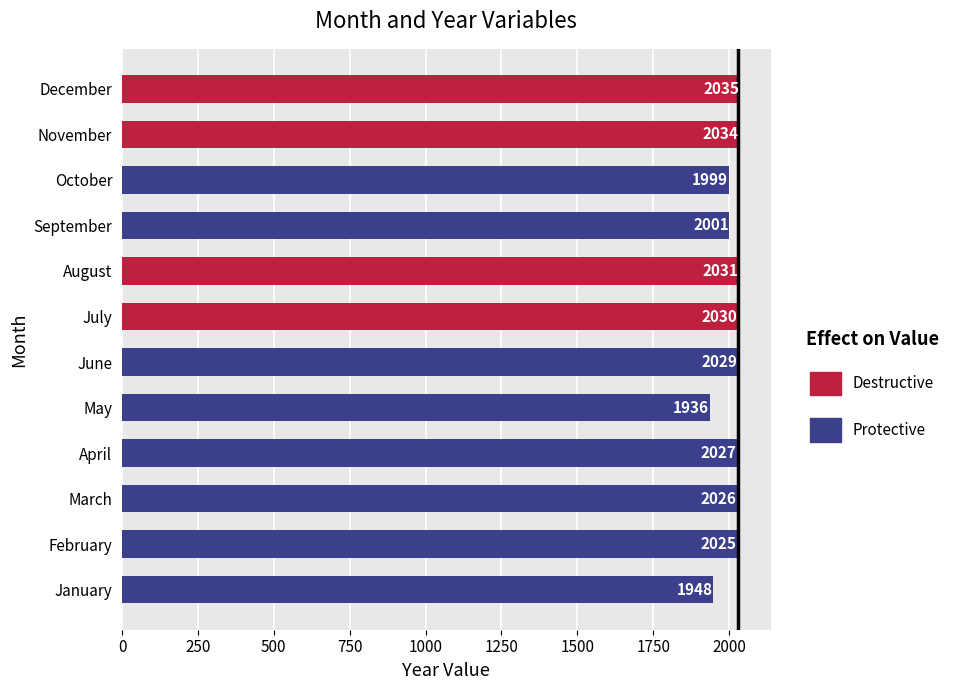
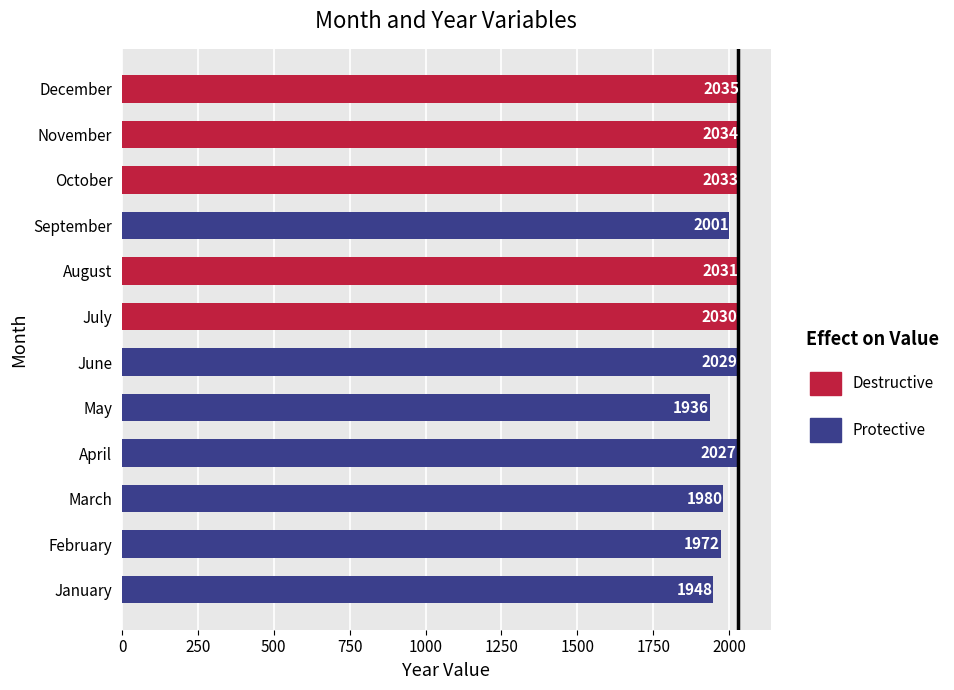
October: 1999 -> 2033
March: 2026 -> 1980
February: 2025 -> 1972
